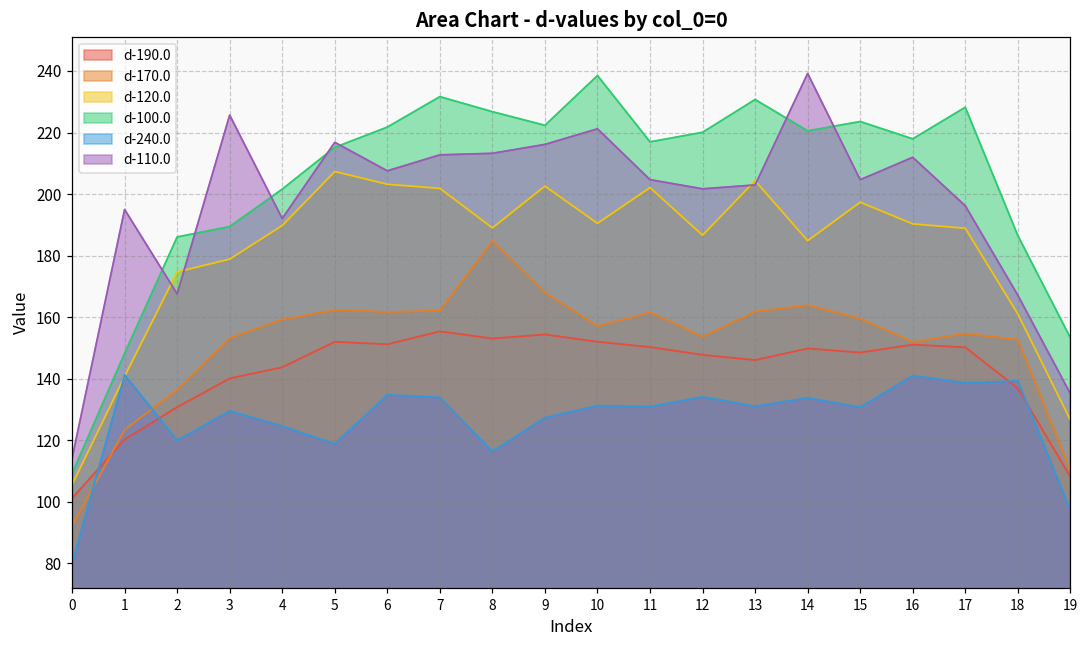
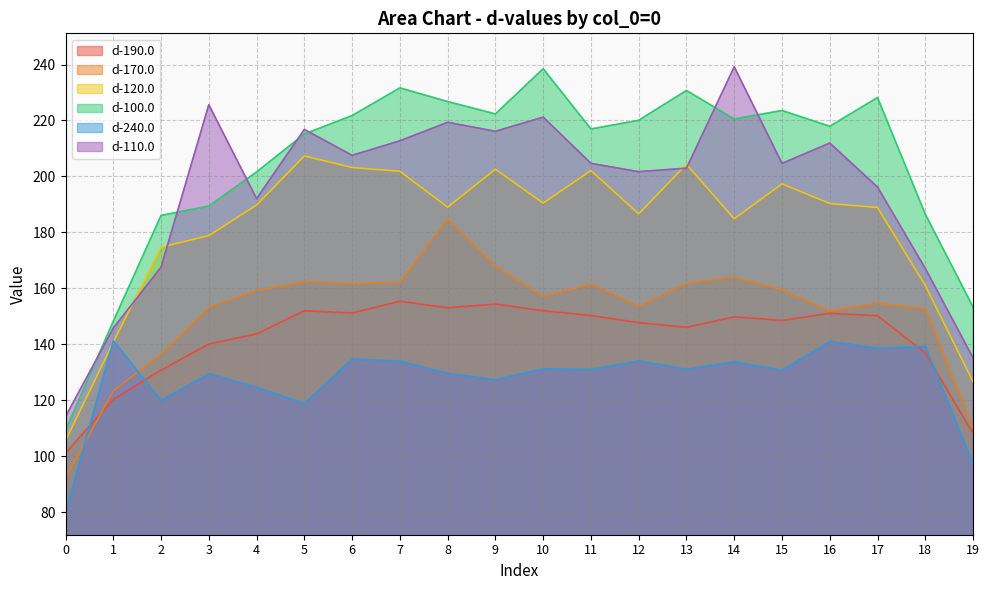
d-110.0, 1: 195 -> 146
d-240.0, 8: 116 -> 130
d-110.0, 8: 213 -> 219
